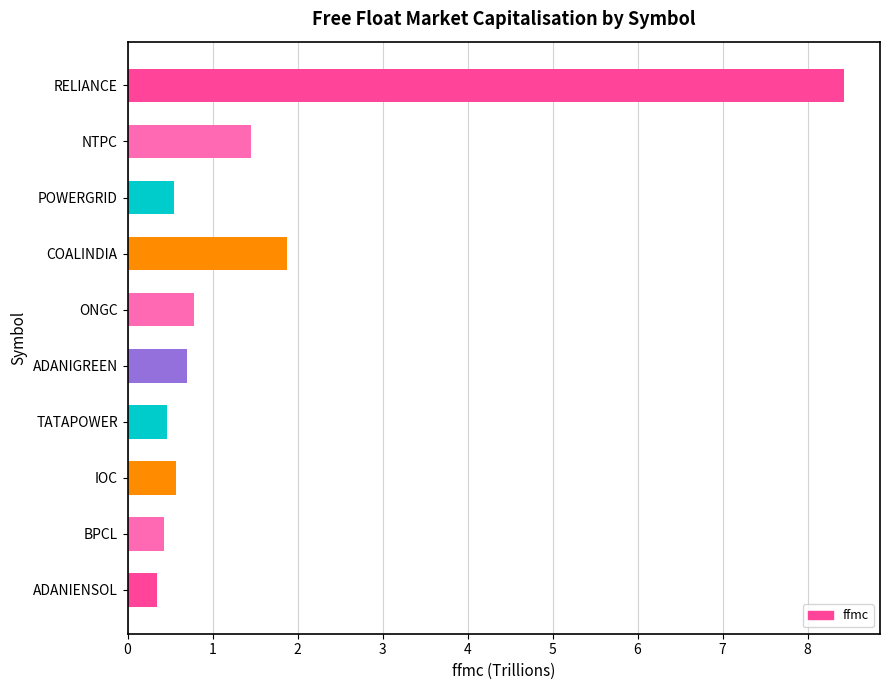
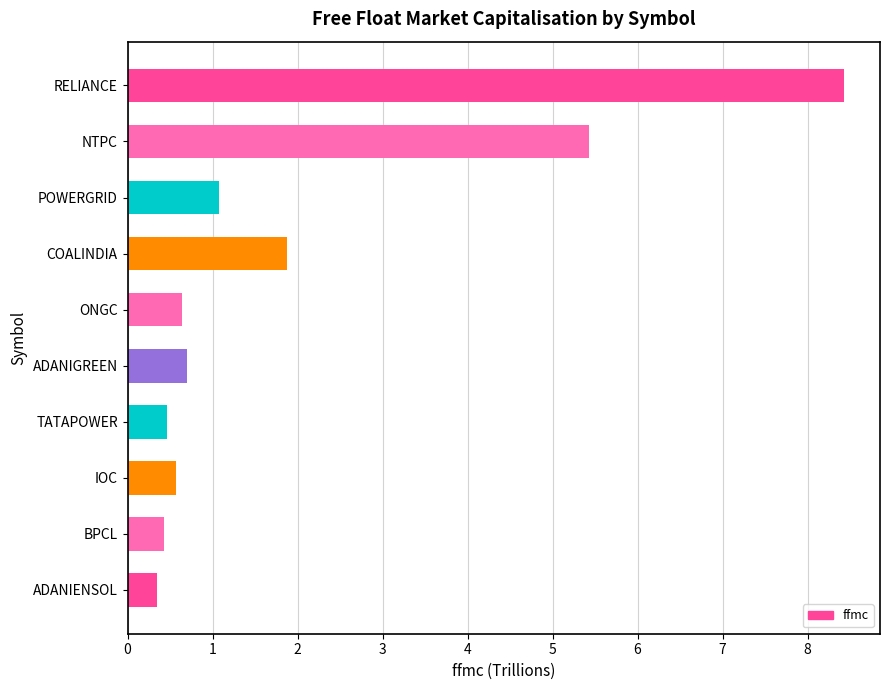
NTPC: 1.4 -> 5.4
POWERGRID: 0.5 -> 1.1
ONGC: 0.8 -> 0.6
